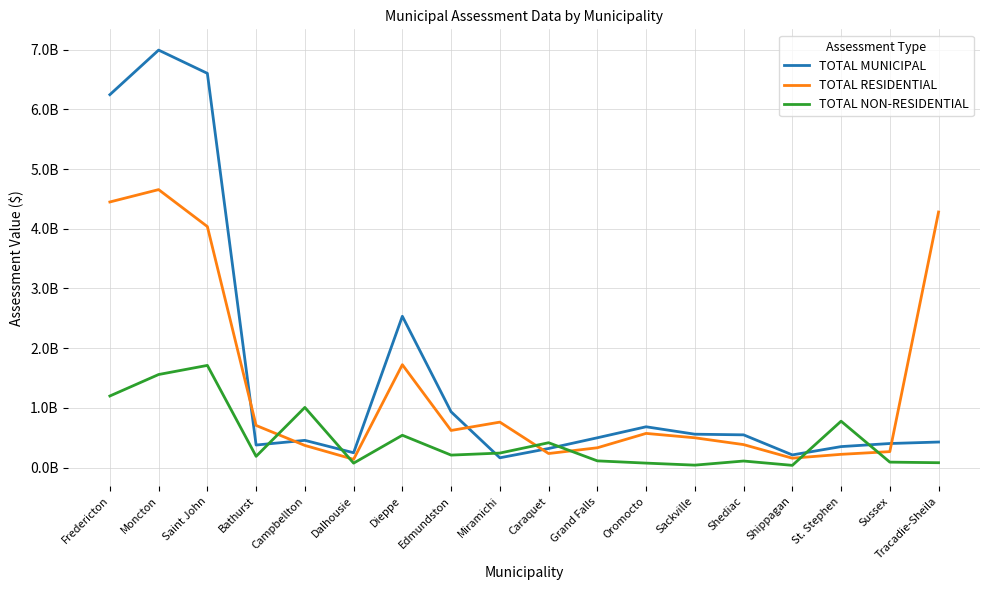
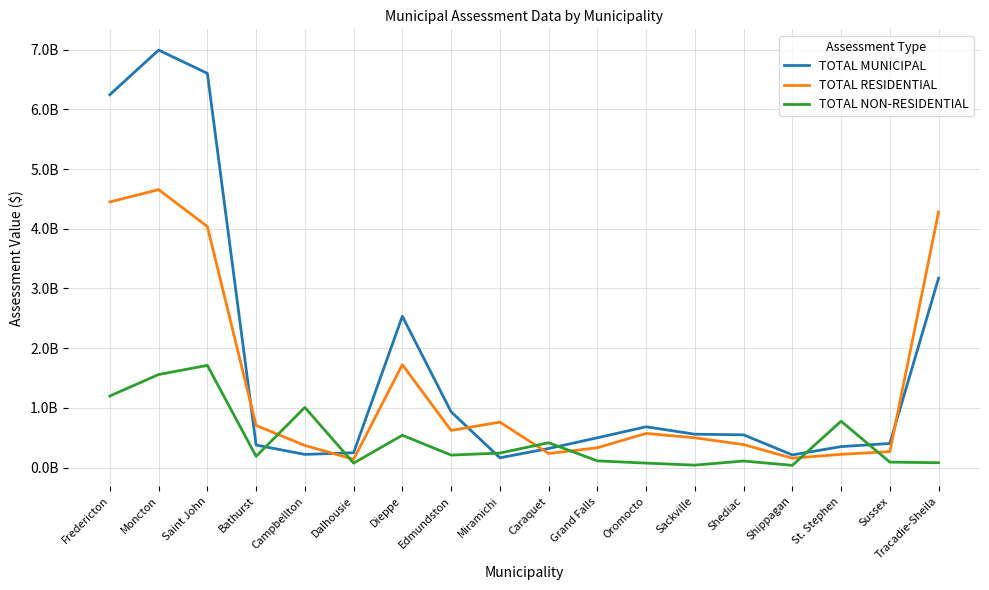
TOTAL MUNICIPAL, Campbellton: 500000000 -> 200000000
TOTAL MUNICIPAL, Tracadie-Sheila: 400000000 -> 3200000000
